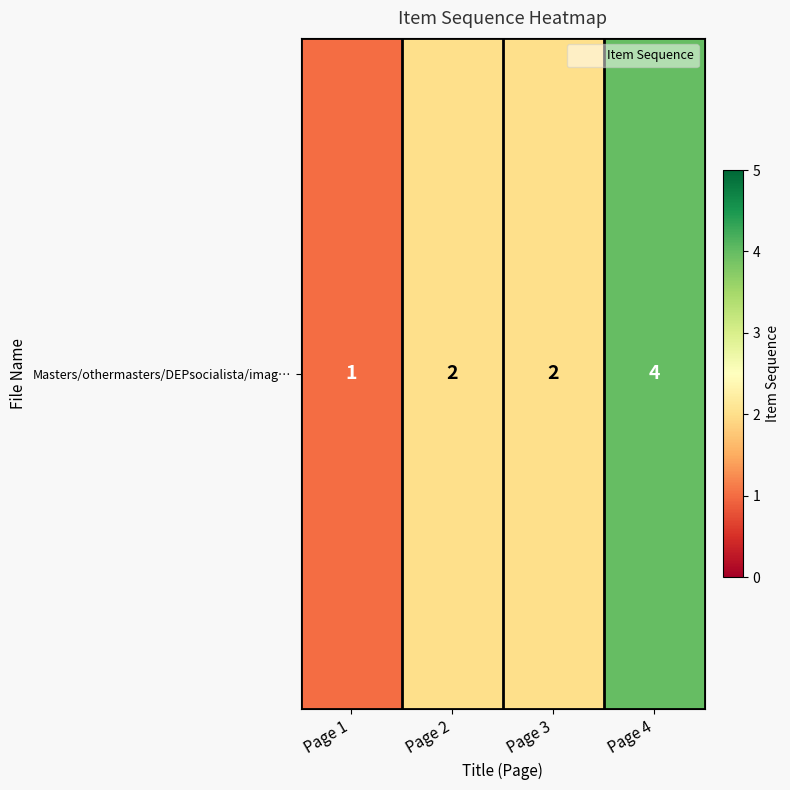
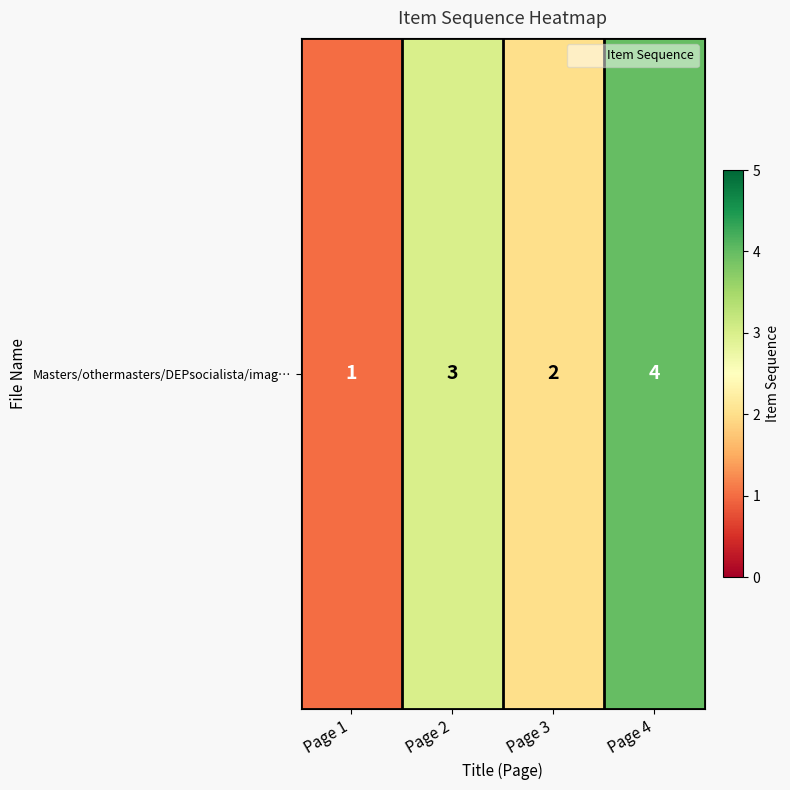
Masters/othermasters/DEPsocialista/imag…, Page 2: 2 -> 3
